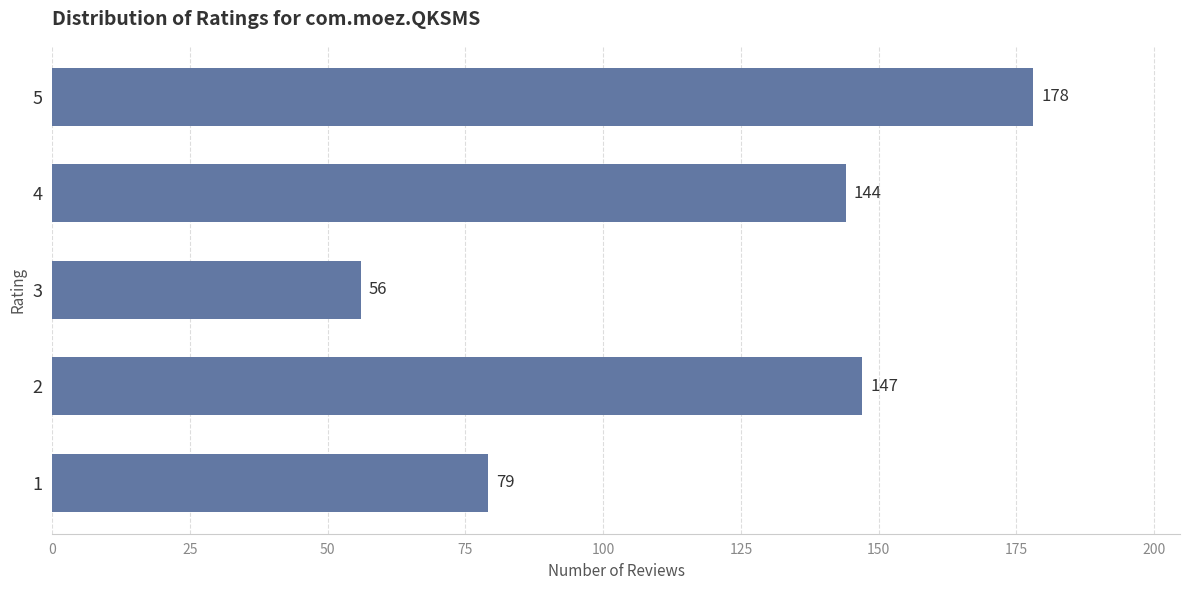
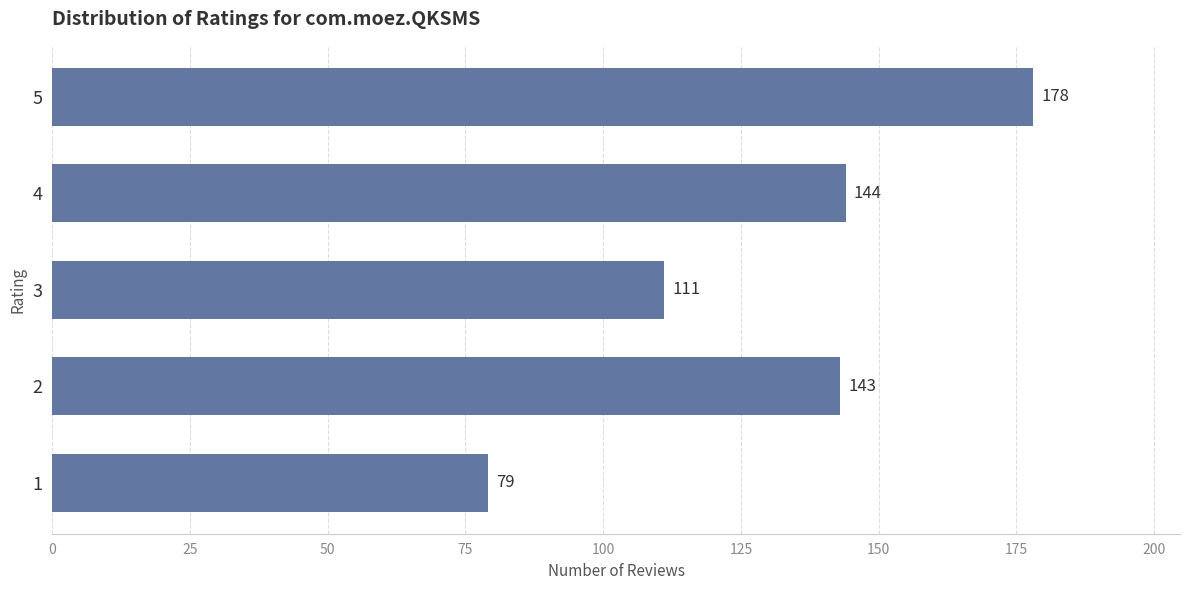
3: 56 -> 111
2: 147 -> 143
